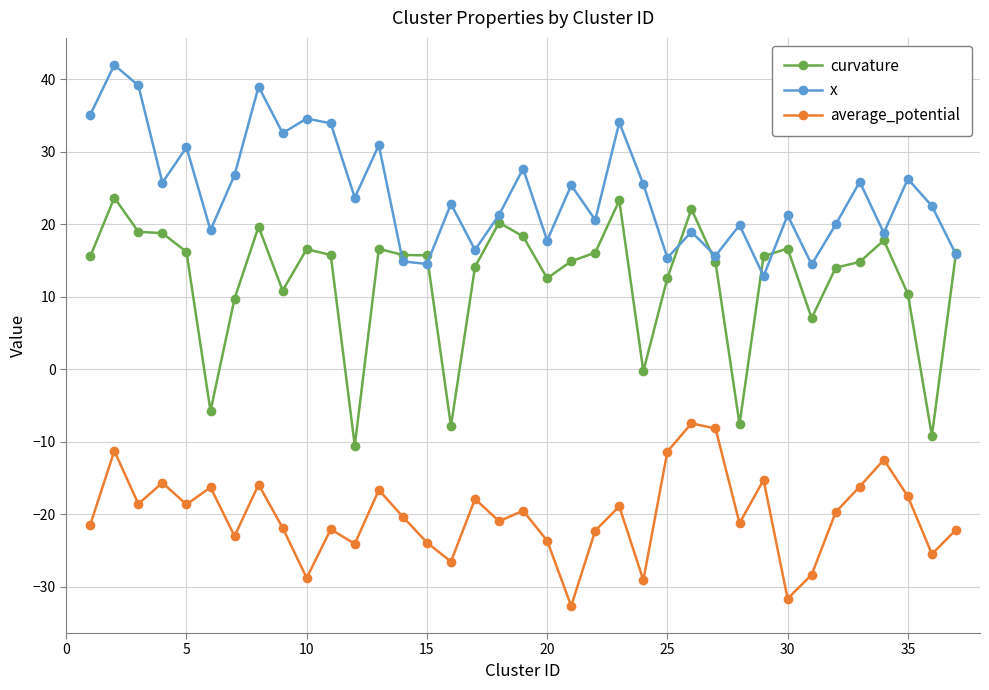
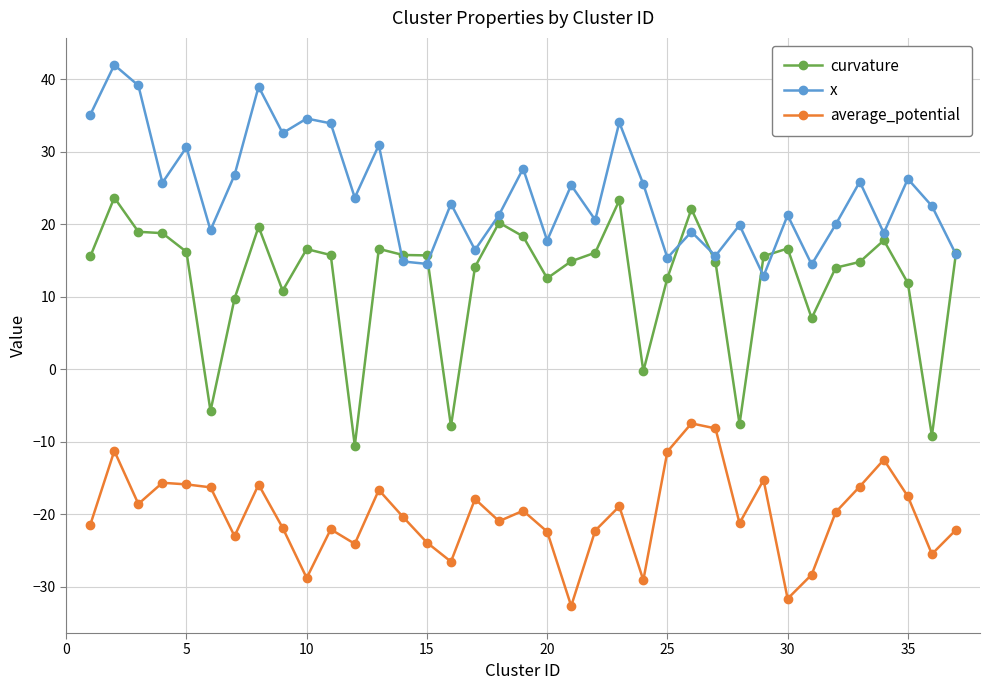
average_potential, 5: -19 -> -16
average_potential, 20: -24 -> -22
curvature, 35: 10 -> 12
